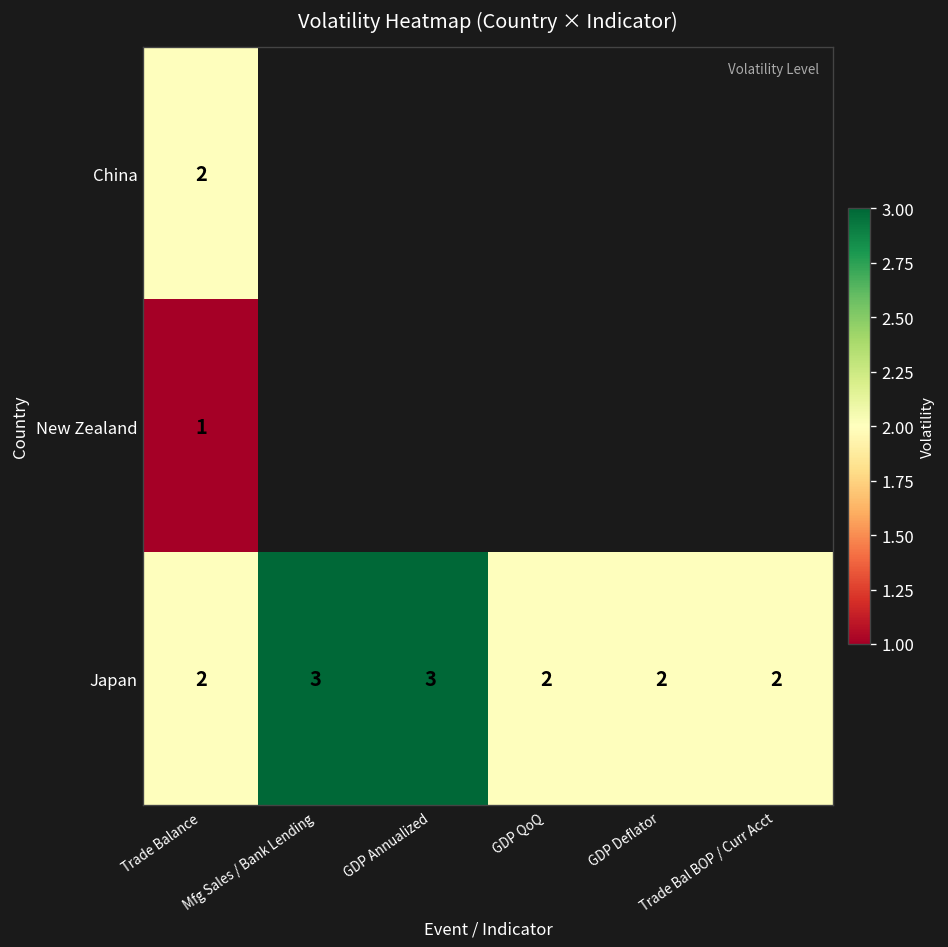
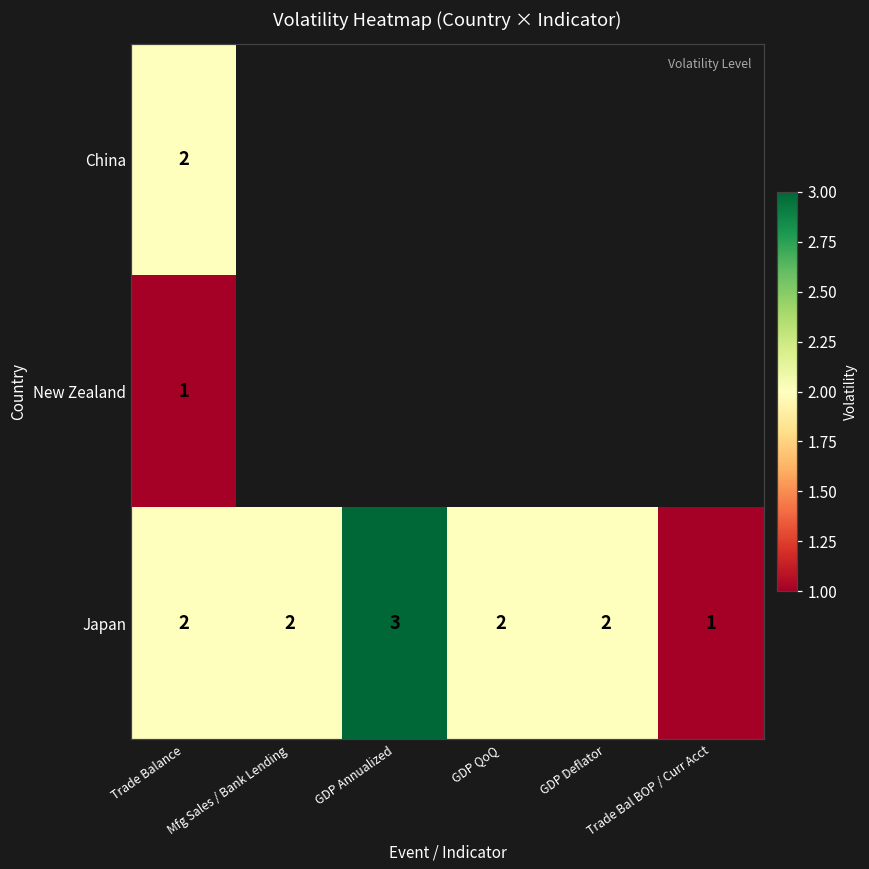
Japan, Mfg Sales / Bank Lending: 3 -> 2
Japan, Trade Bal BOP / Curr Acct: 2 -> 1
